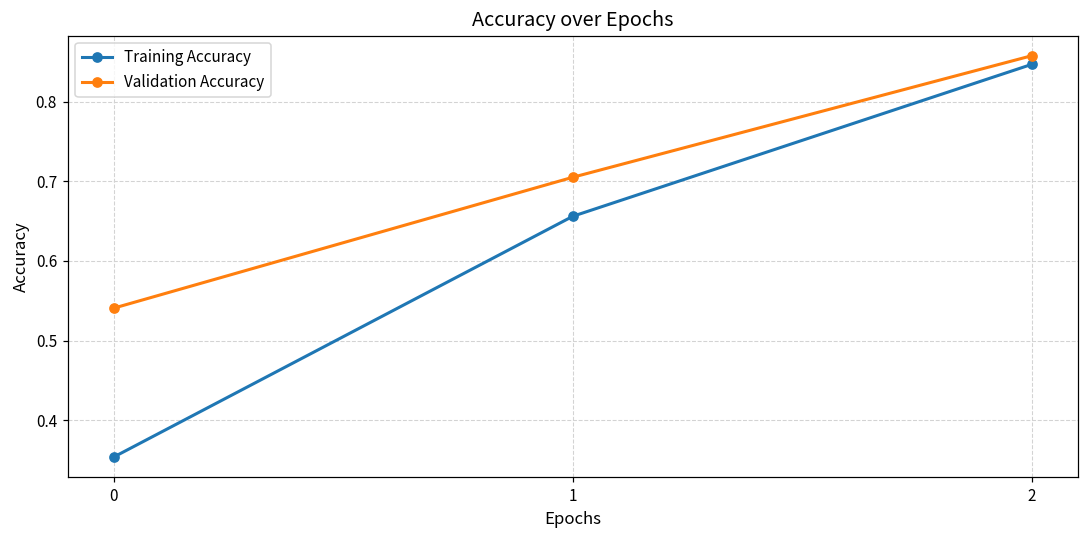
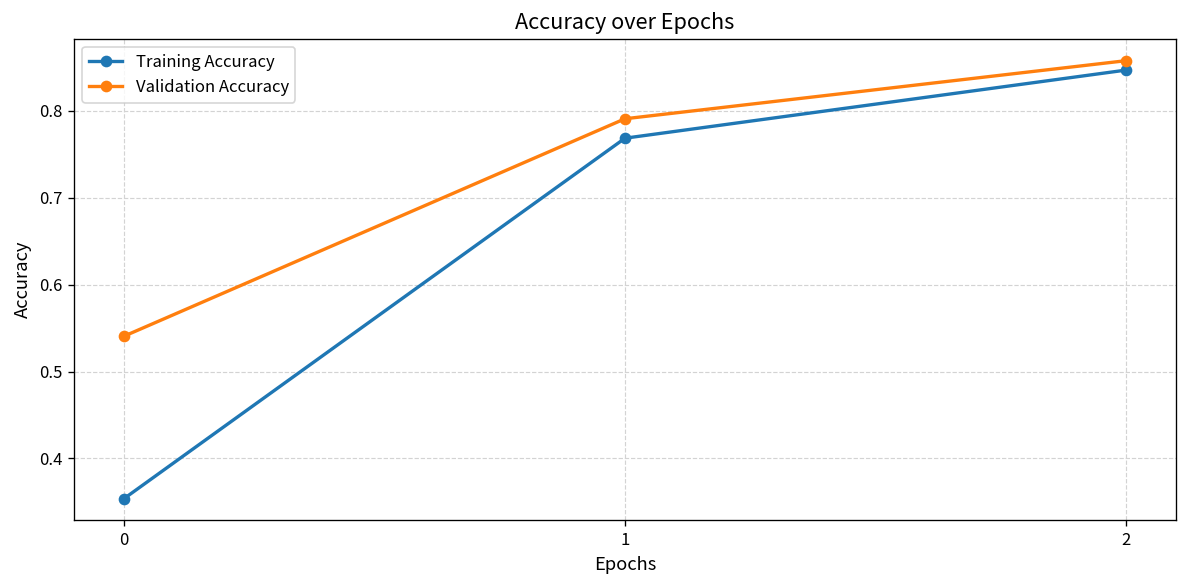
Training Accuracy, 1: 0.66 -> 0.77
Validation Accuracy, 1: 0.71 -> 0.79
